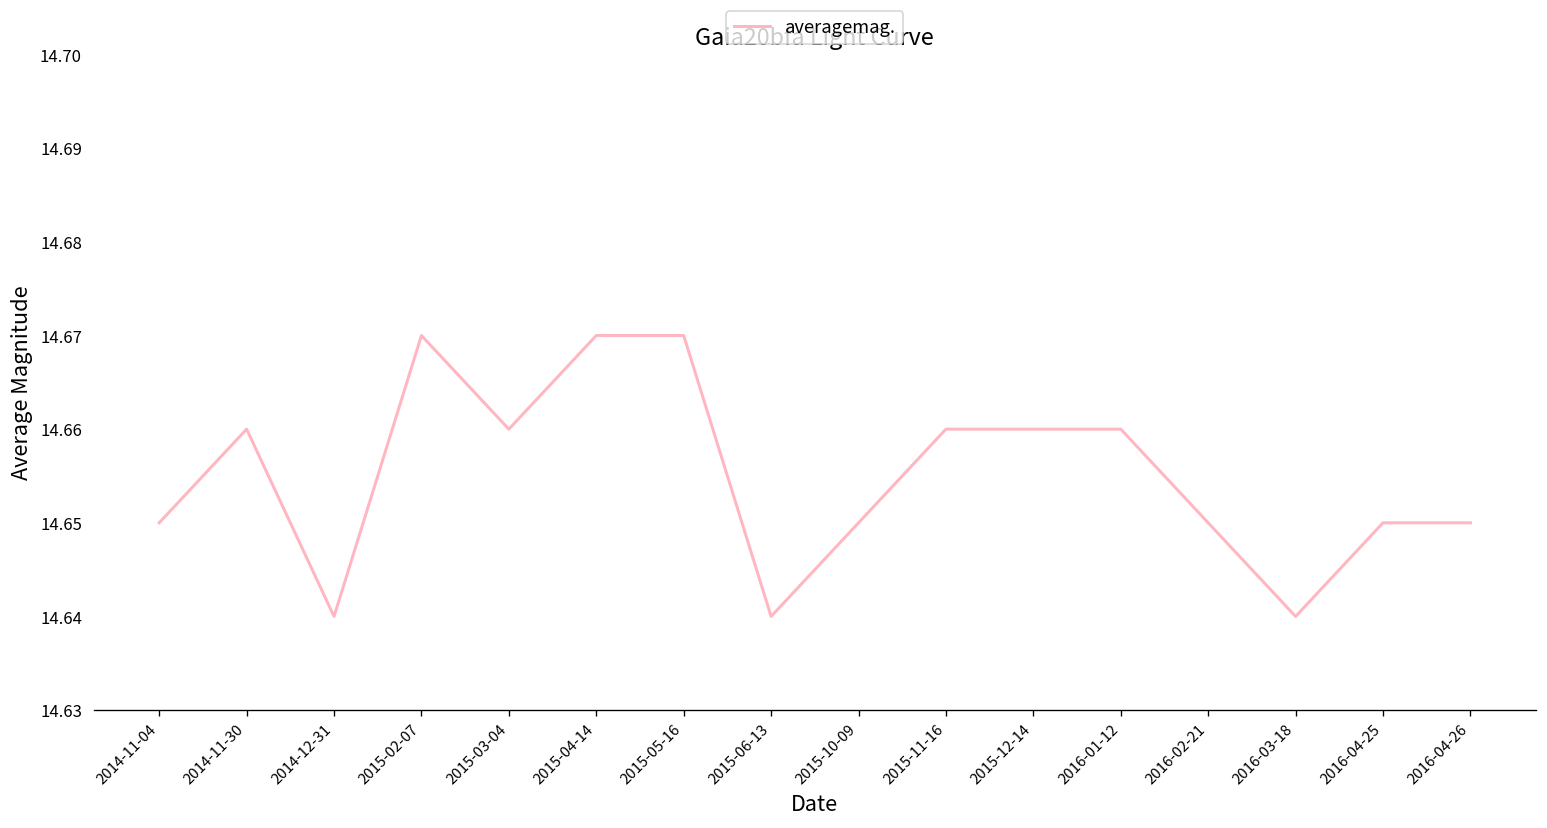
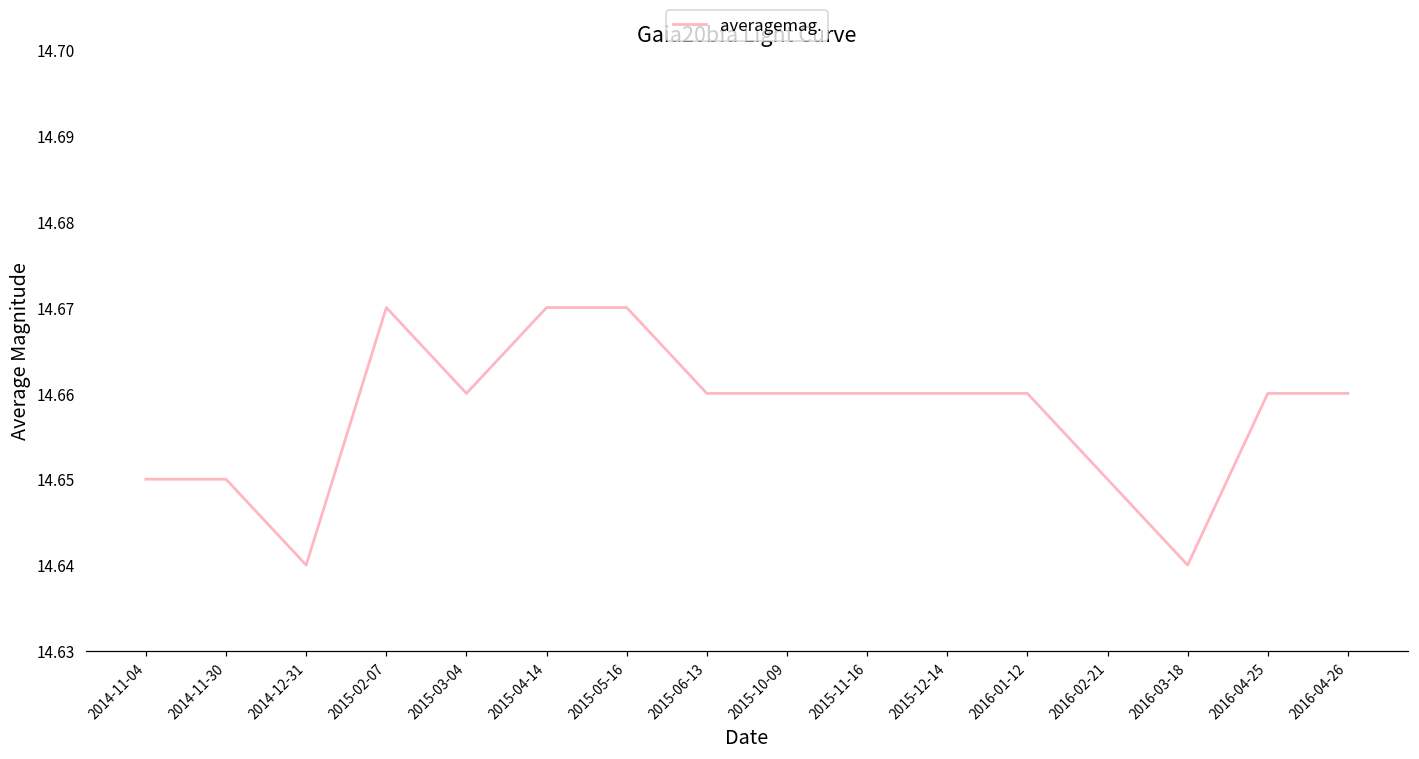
2014-11-30: 14.66 -> 14.65
2015-06-13: 14.64 -> 14.66
2015-10-09: 14.65 -> 14.66
2016-04-25: 14.65 -> 14.66
2016-04-26: 14.65 -> 14.66
